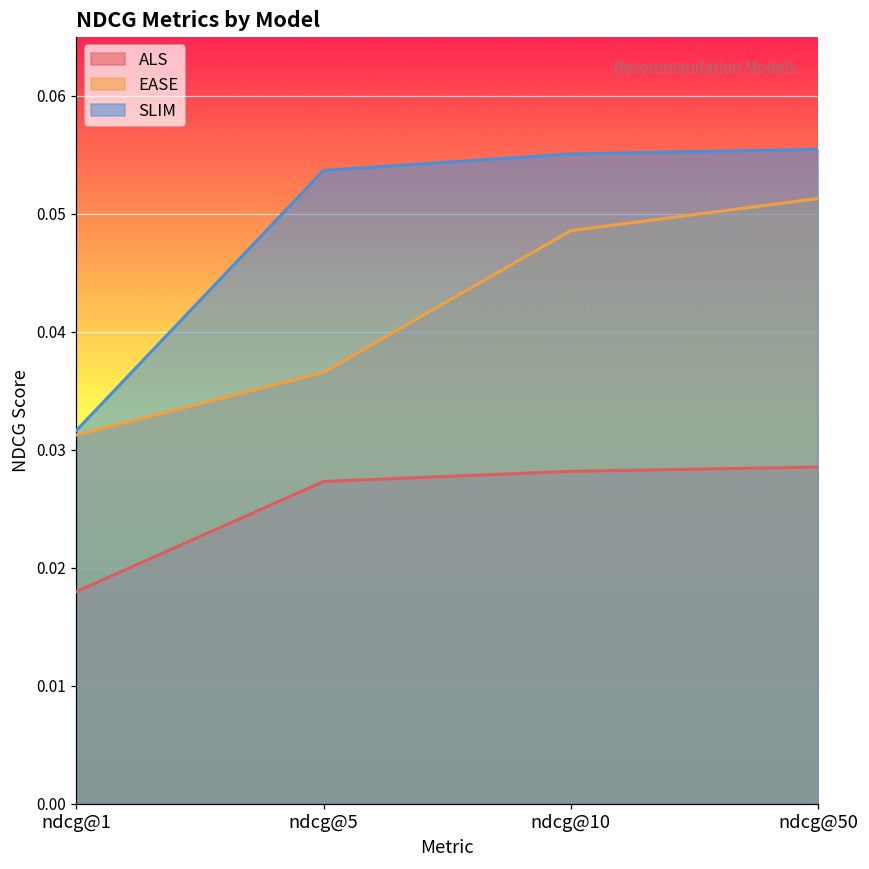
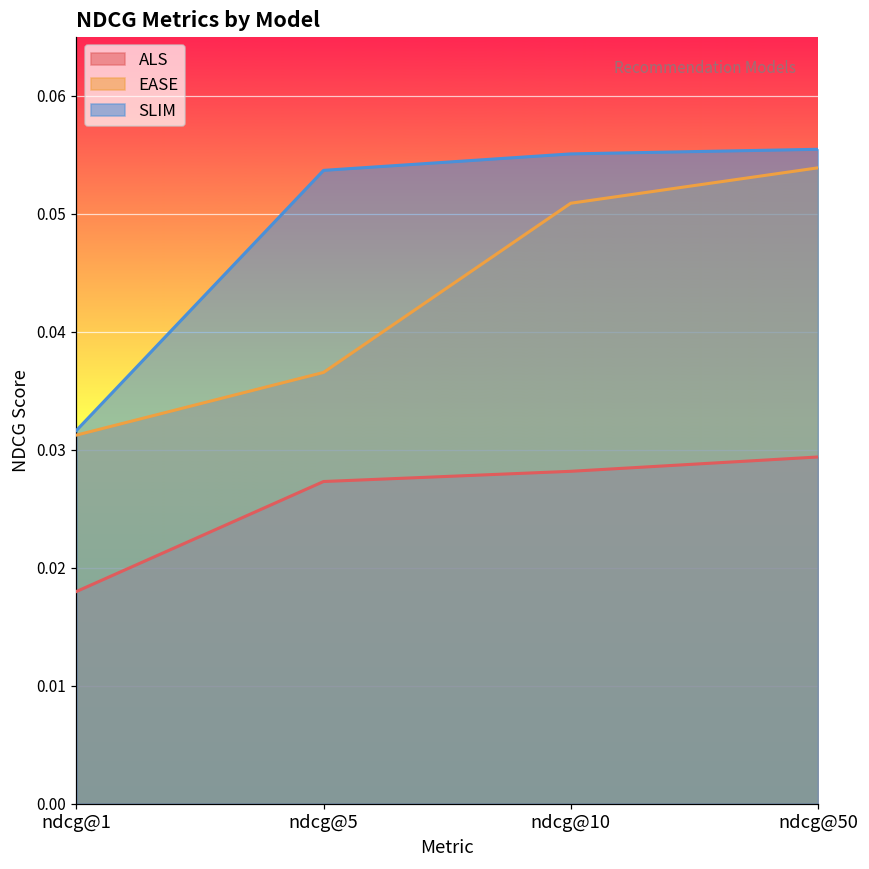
EASE, ndcg@10: 0.0486 -> 0.0509
ALS, ndcg@50: 0.0285 -> 0.0294
EASE, ndcg@50: 0.0513 -> 0.0539
